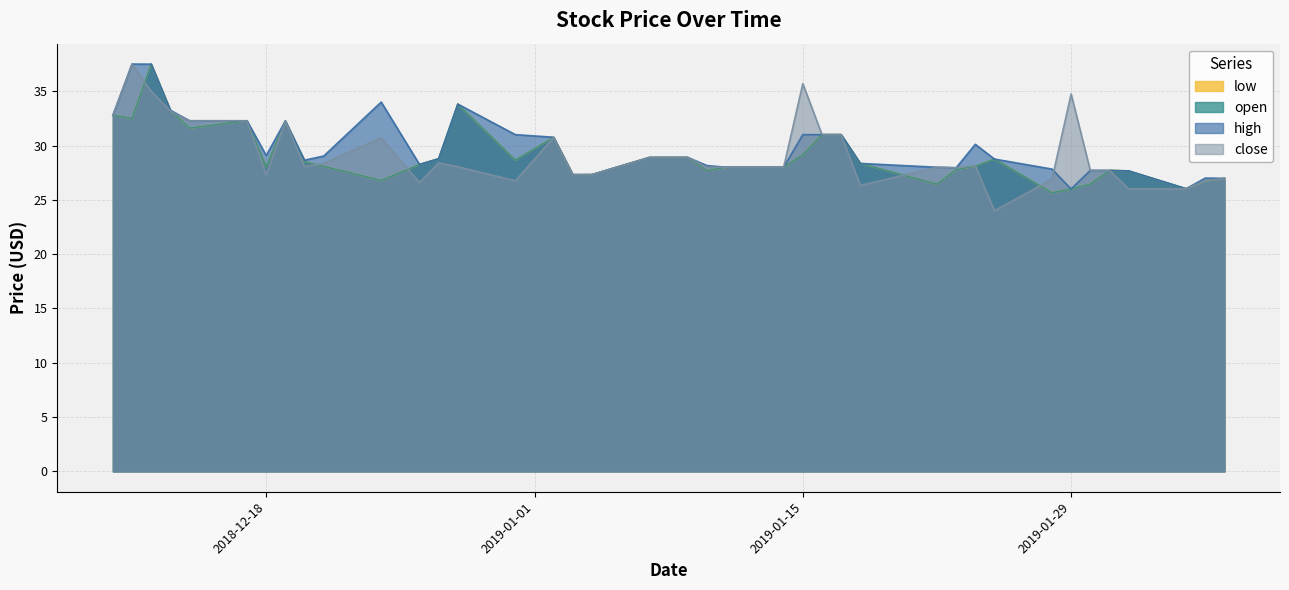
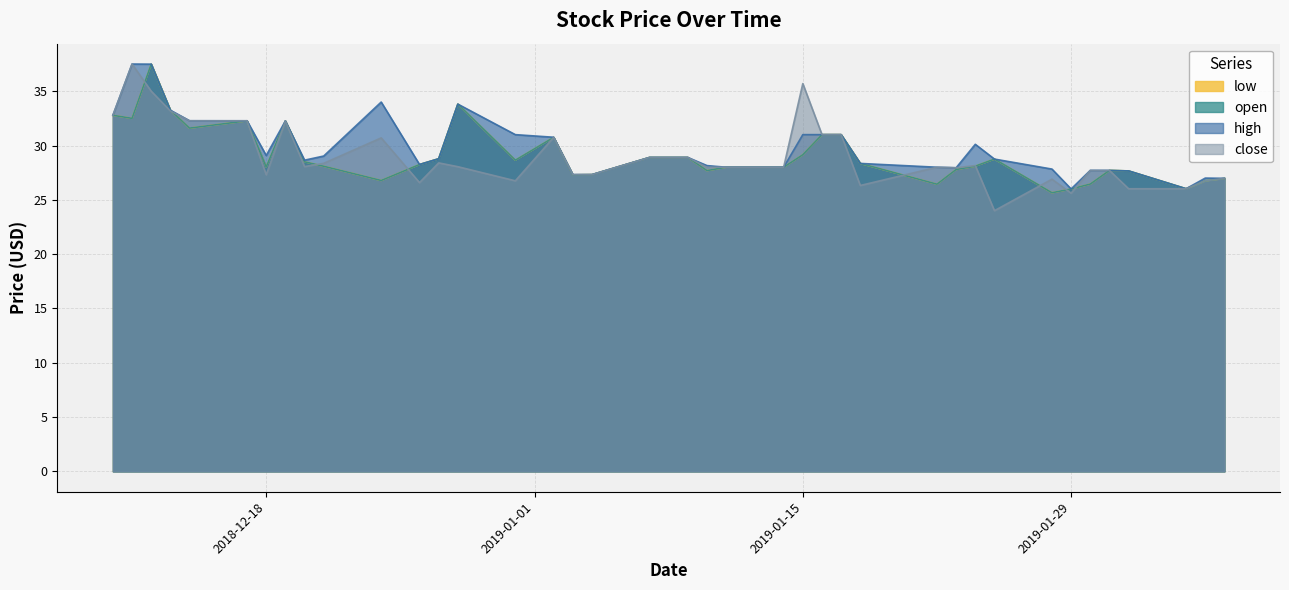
close, 2019-01-29: 34.7 -> 25.6
